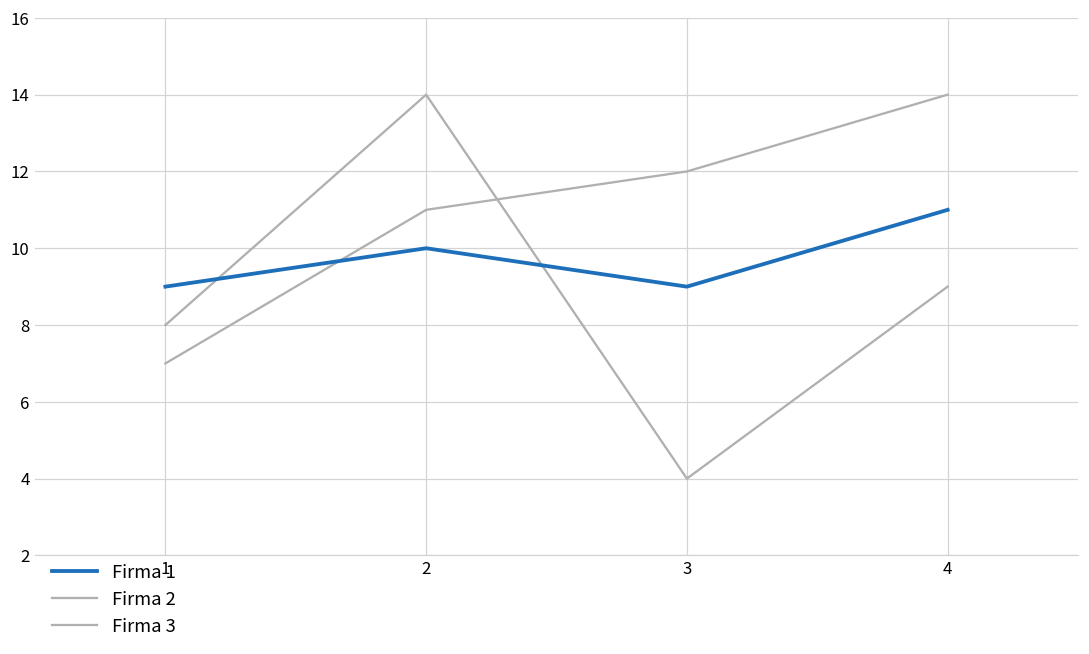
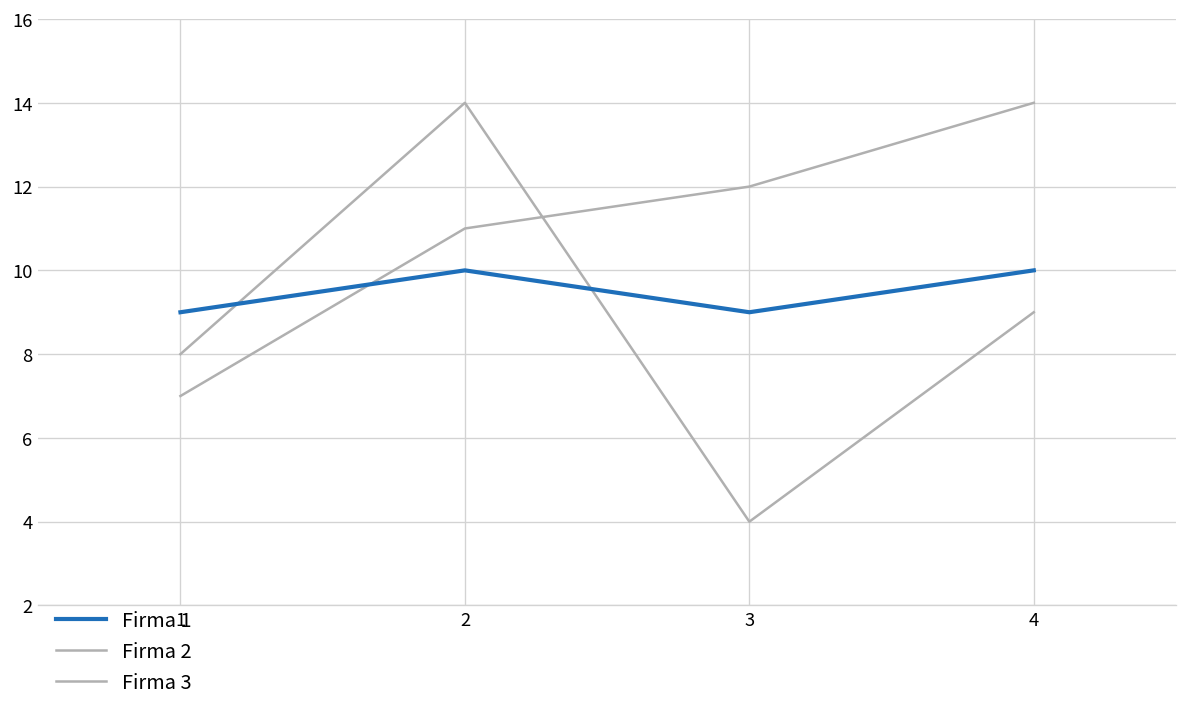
Firma 1, 4: 11 -> 10
